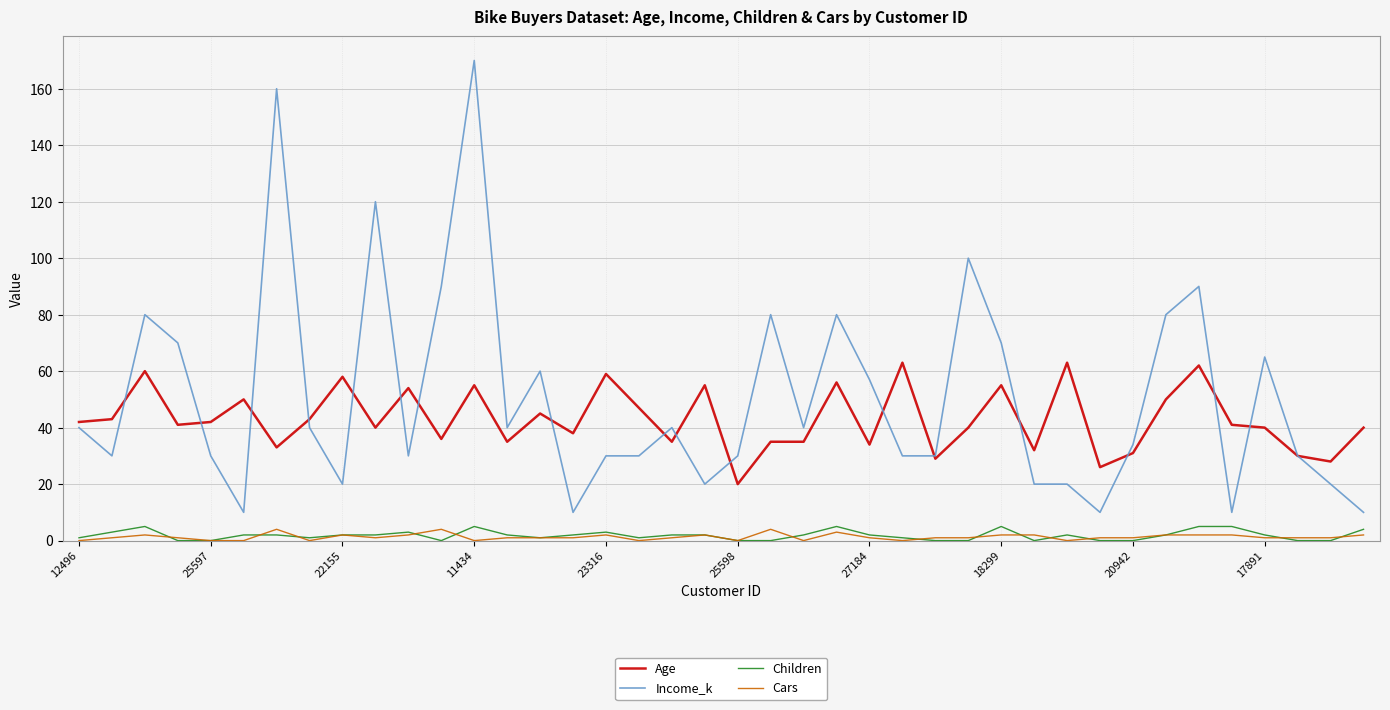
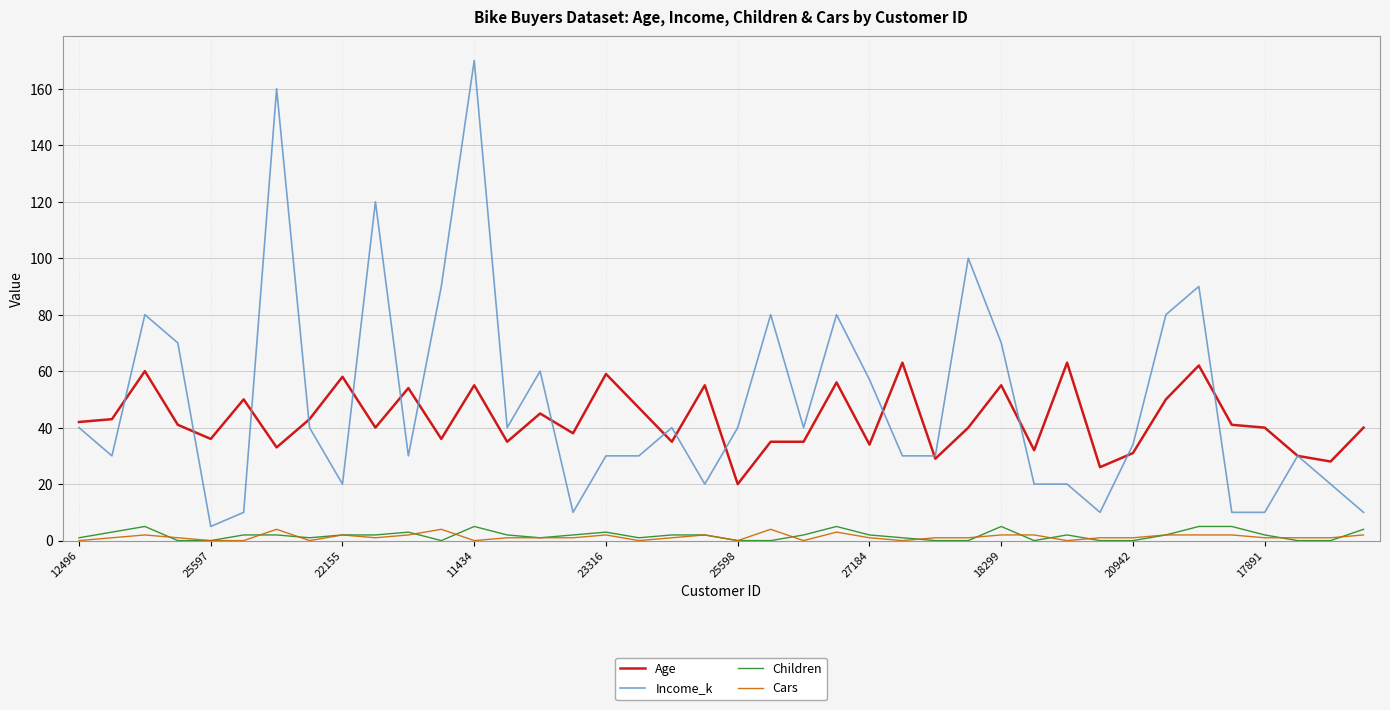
Age, 25597: 42 -> 36
Income_k, 25597: 30 -> 5
Income_k, 25598: 30 -> 40
Income_k, 17891: 65 -> 10
